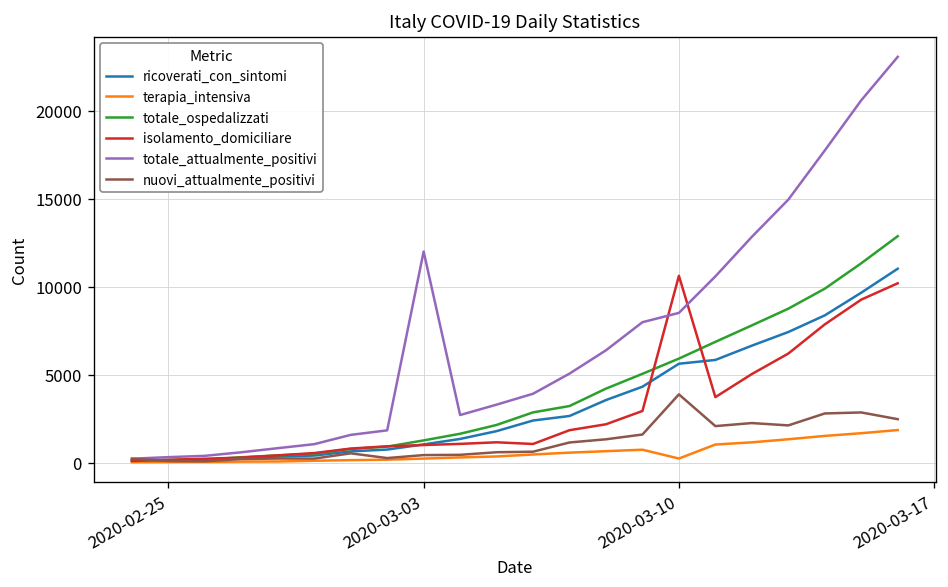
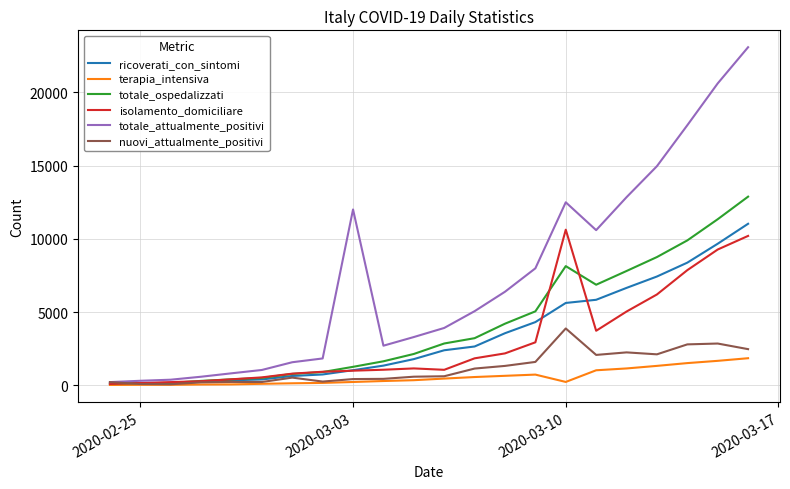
totale_ospedalizzati, 2020-03-10: 5900 -> 8100
totale_attualmente_positivi, 2020-03-10: 8500 -> 12500
